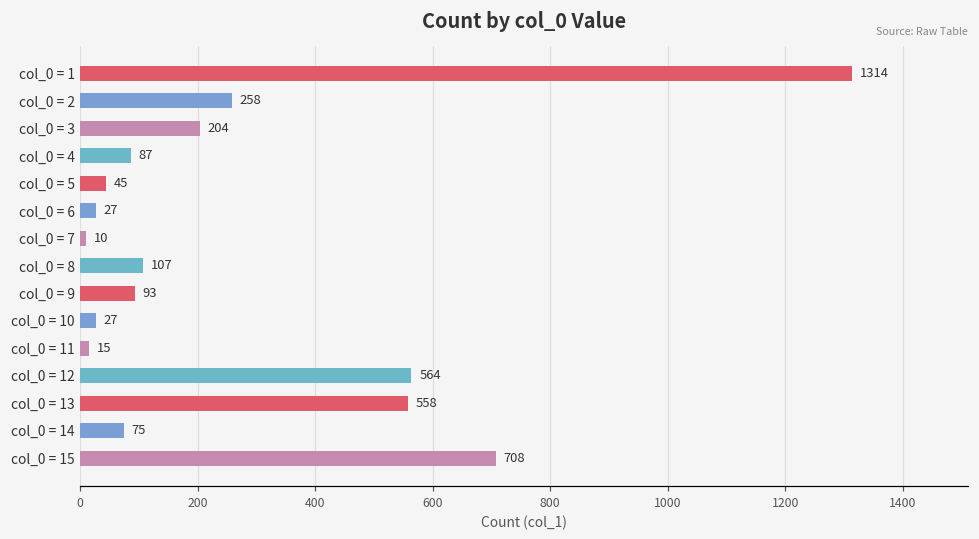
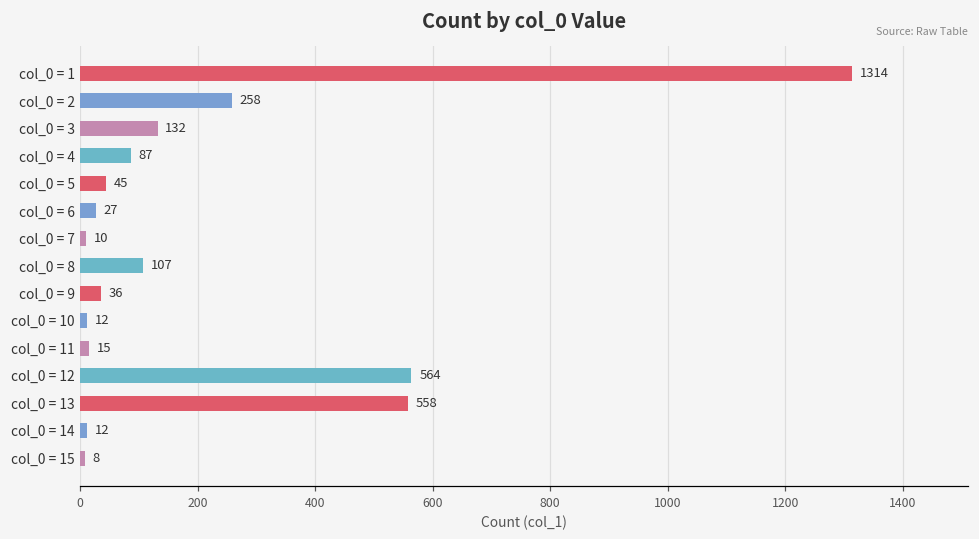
col_0 = 3: 204 -> 132
col_0 = 9: 93 -> 36
col_0 = 10: 27 -> 12
col_0 = 14: 75 -> 12
col_0 = 15: 708 -> 8
